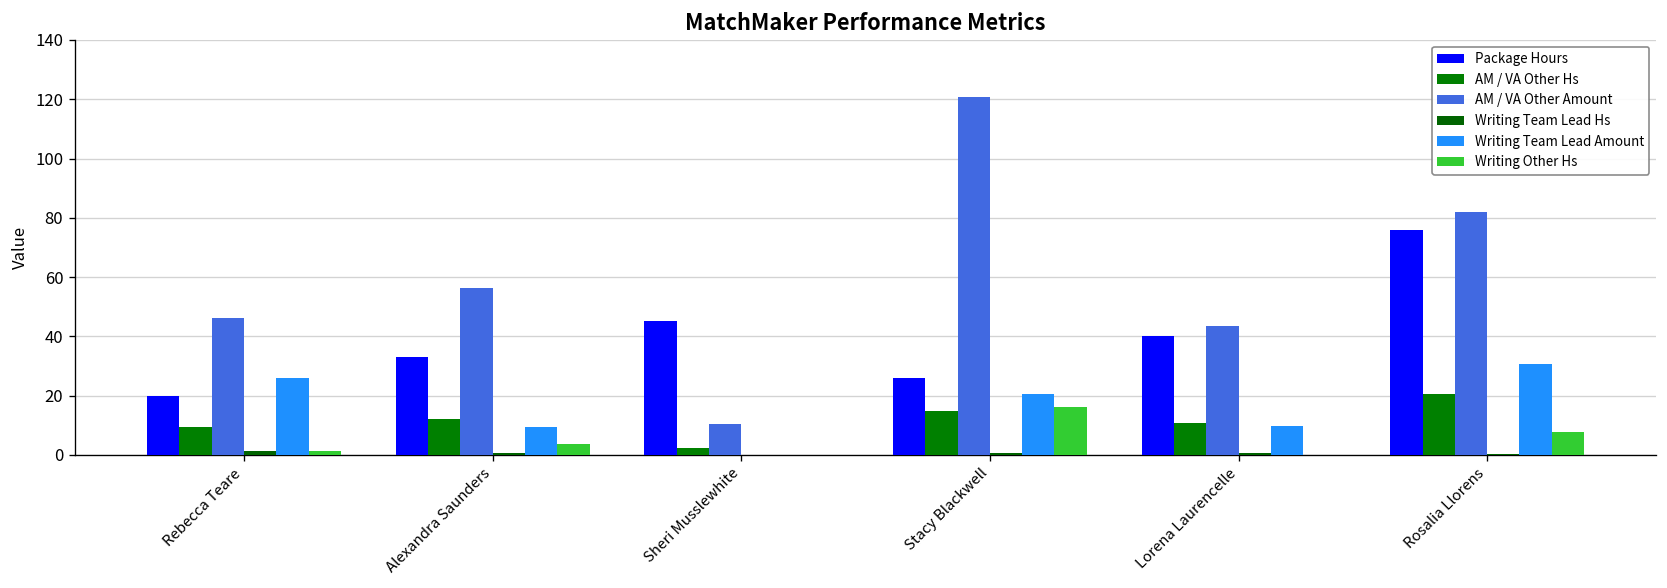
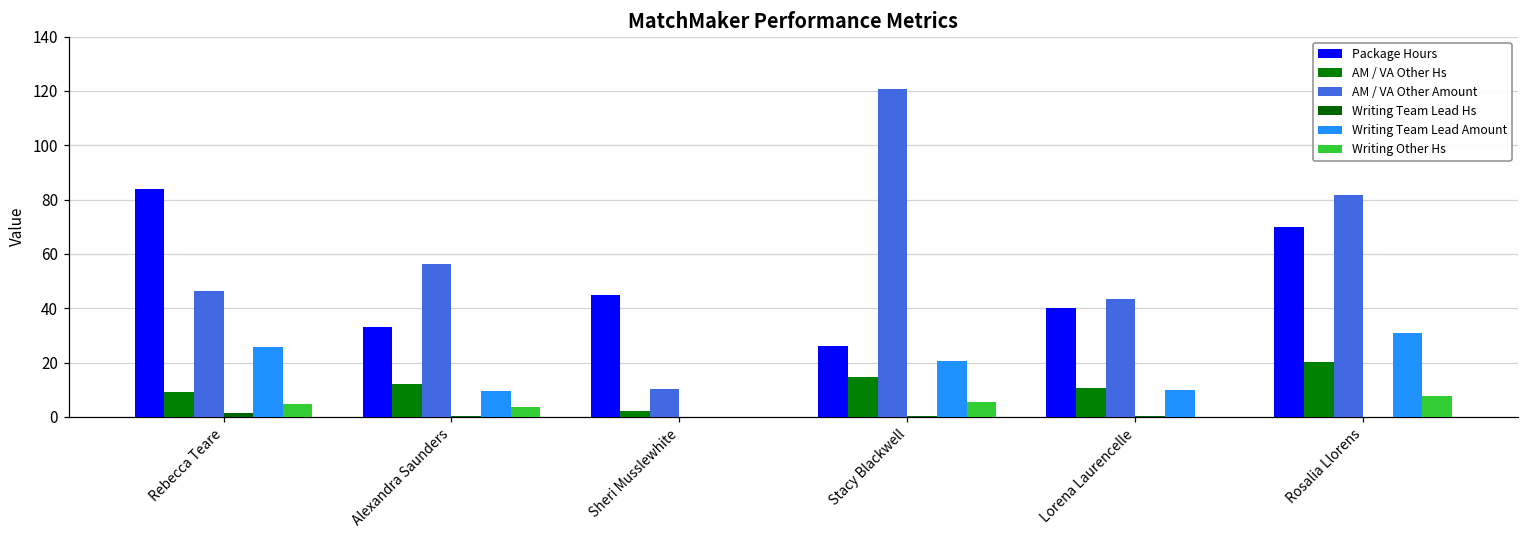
Package Hours, Rebecca Teare: 20 -> 84
Writing Other Hs, Rebecca Teare: 1 -> 5
Writing Other Hs, Stacy Blackwell: 16 -> 6
Package Hours, Rosalia Llorens: 76 -> 70
